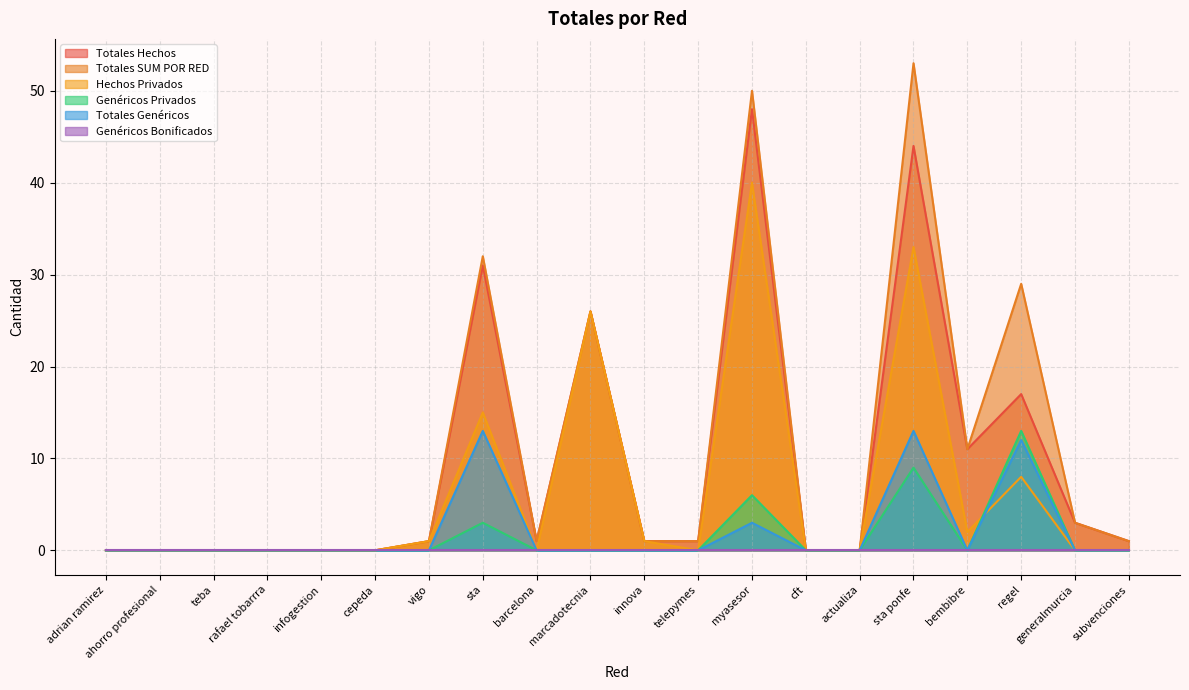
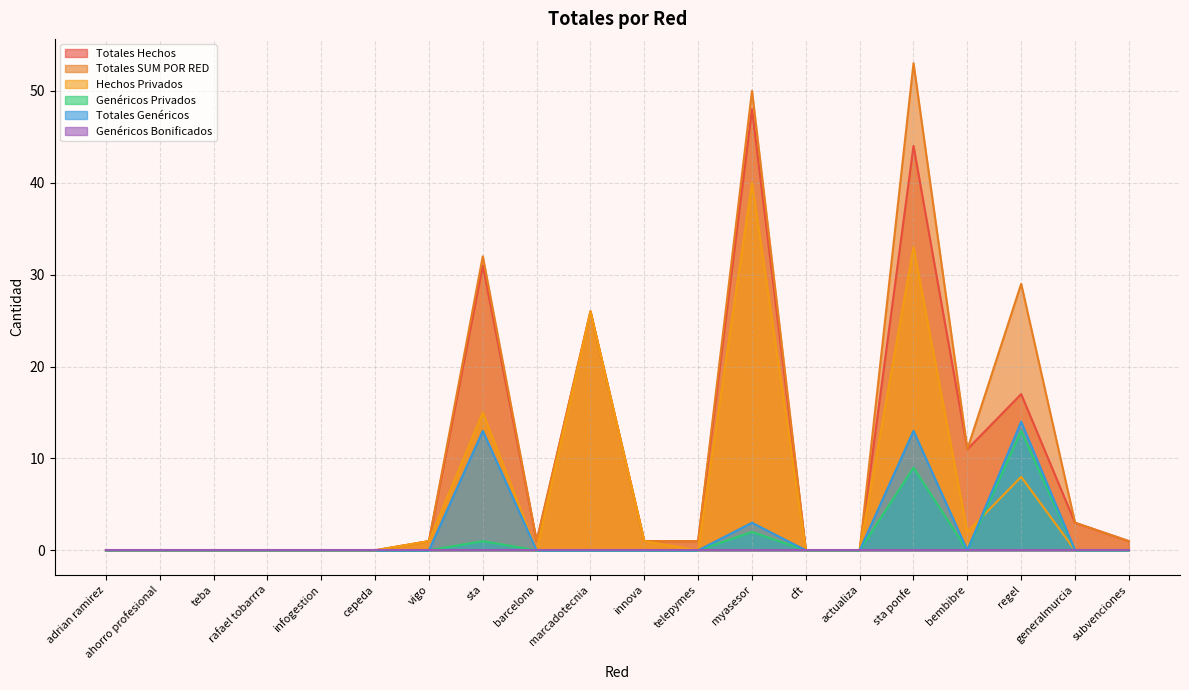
Genéricos Privados, sta: 3 -> 1
Genéricos Privados, myasesor: 6 -> 2
Totales Genéricos, regel: 12 -> 14
